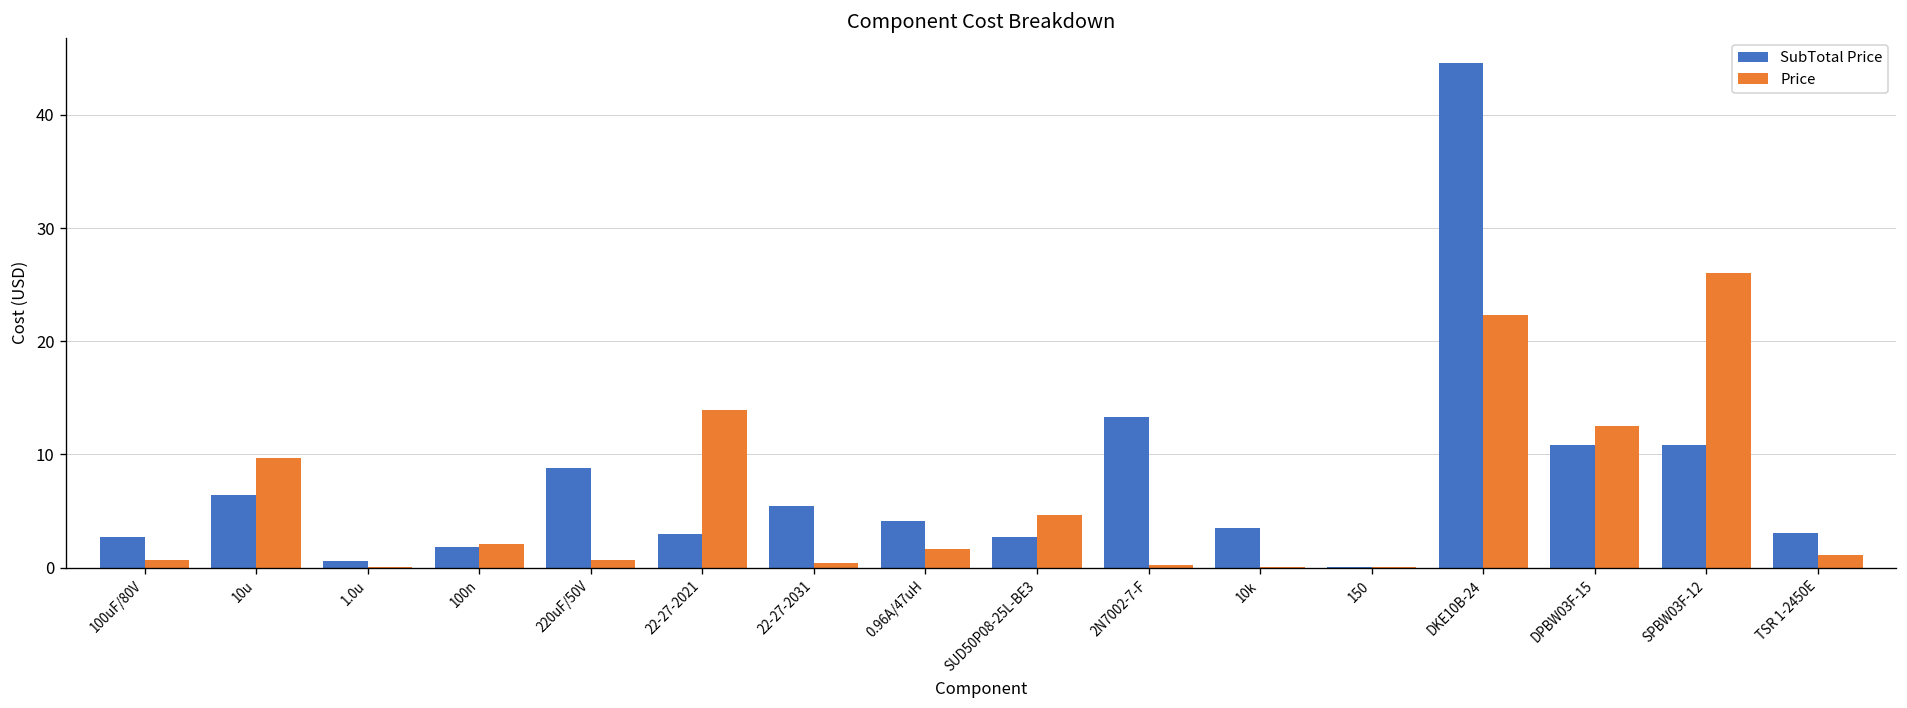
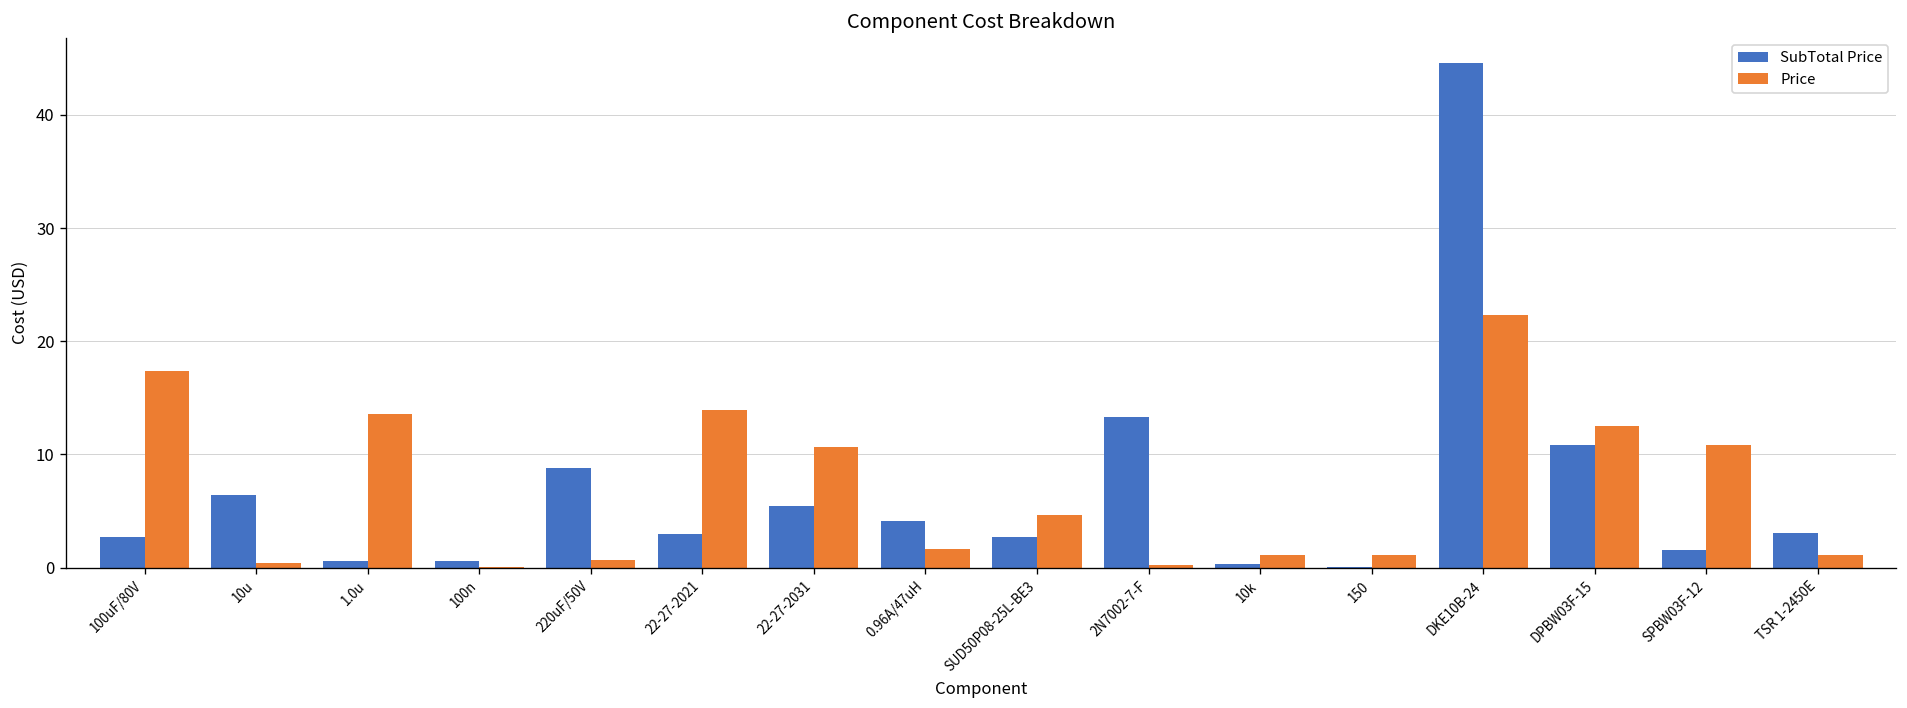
Price, 100uF/80V: 1 -> 17
Price, 10u: 10 -> 0
Price, 1.0u: 0 -> 14
SubTotal Price, 100n: 2 -> 1
Price, 100n: 2 -> 0
Price, 22-27-2031: 0 -> 11
SubTotal Price, 10k: 4 -> 0
Price, 10k: 0 -> 1
Price, 150: 0 -> 1
SubTotal Price, SPBW03F-12: 11 -> 2
Price, SPBW03F-12: 26 -> 11
